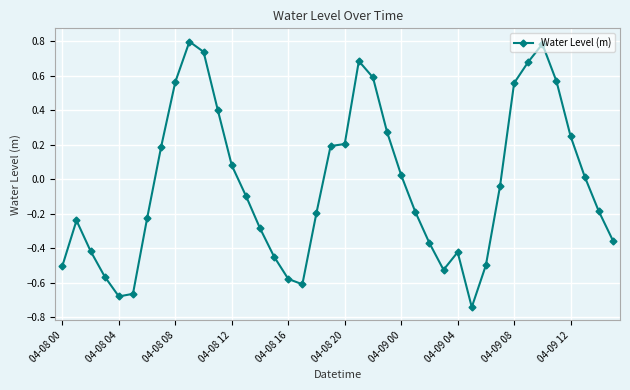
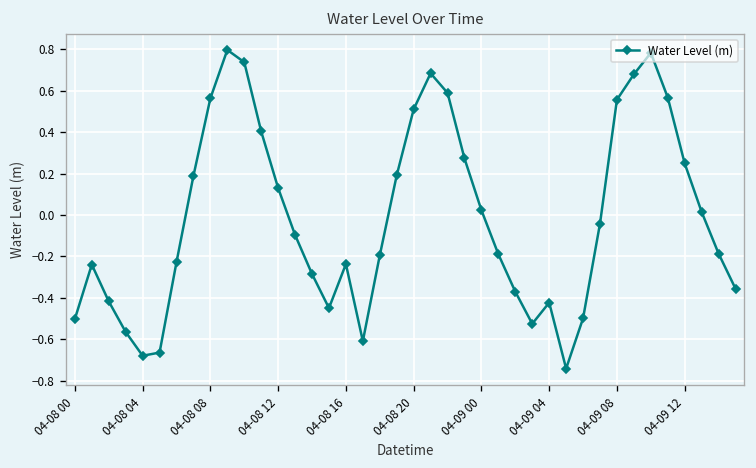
04-08 12: 0.08 -> 0.13
04-08 16: -0.58 -> -0.24
04-08 20: 0.20 -> 0.51
